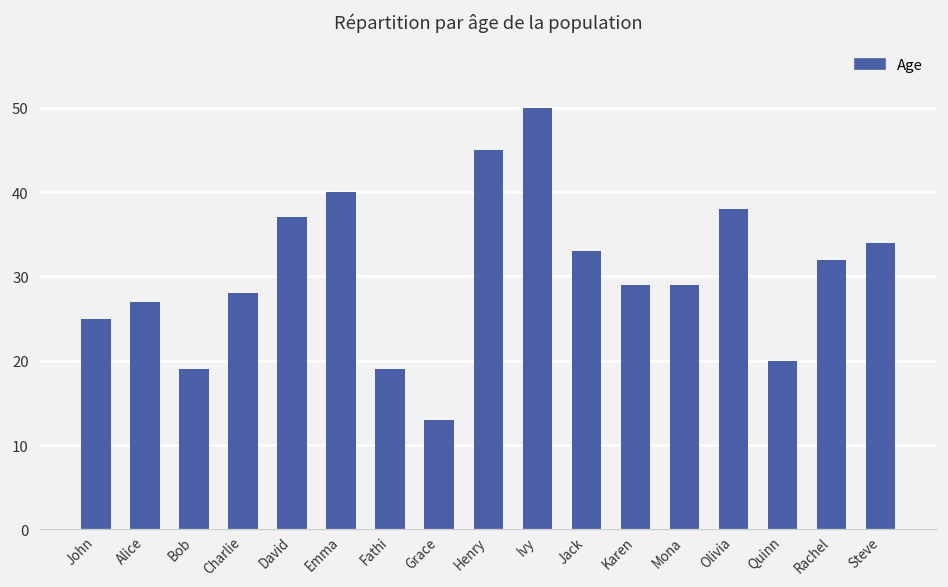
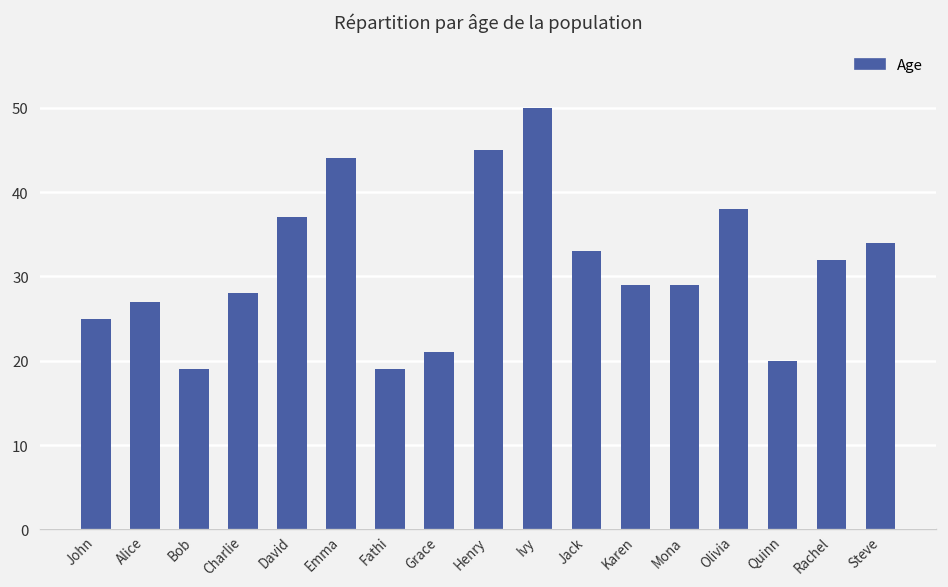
Emma: 40 -> 44
Grace: 13 -> 21
